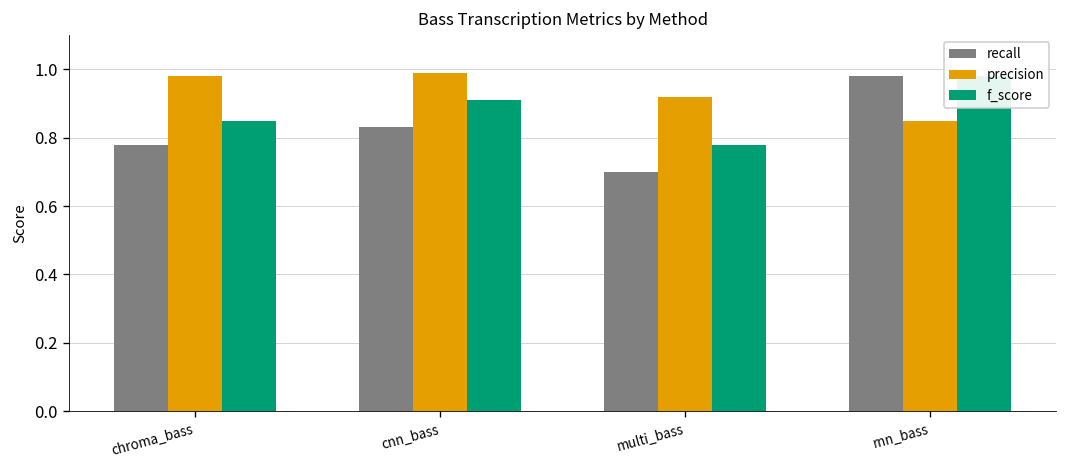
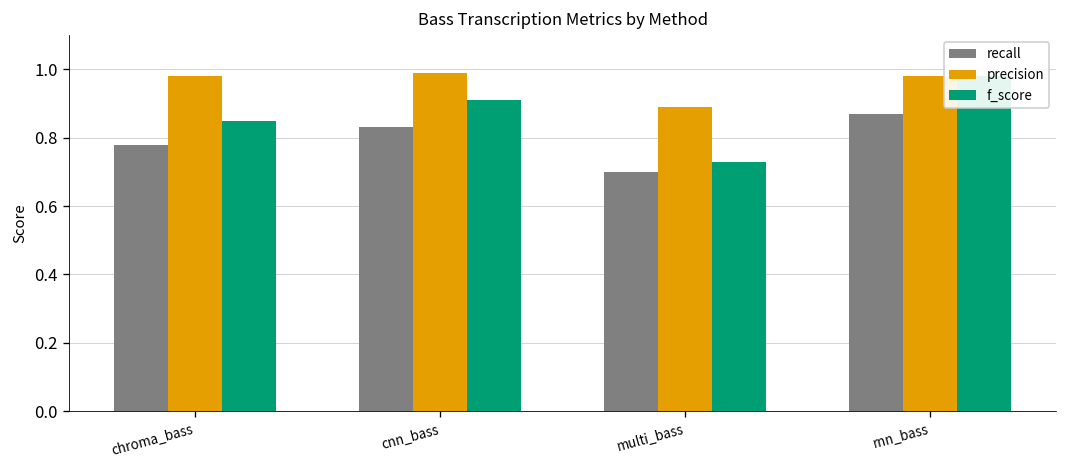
precision, multi_bass: 0.92 -> 0.89
f_score, multi_bass: 0.78 -> 0.73
recall, rnn_bass: 0.98 -> 0.87
precision, rnn_bass: 0.85 -> 0.98
